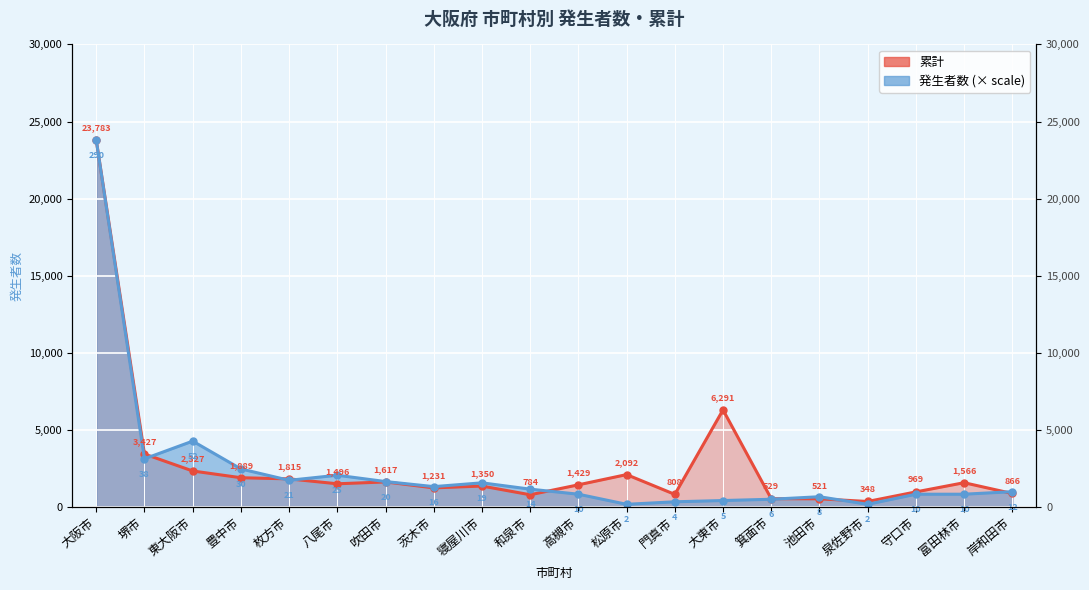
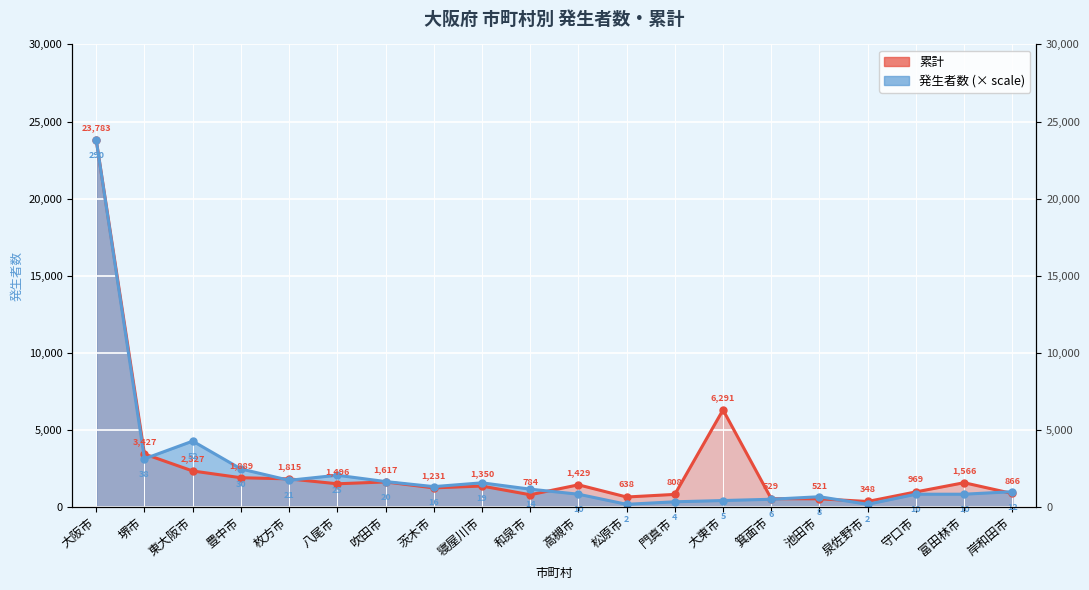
累計, 松原市: 2,092 -> 638
